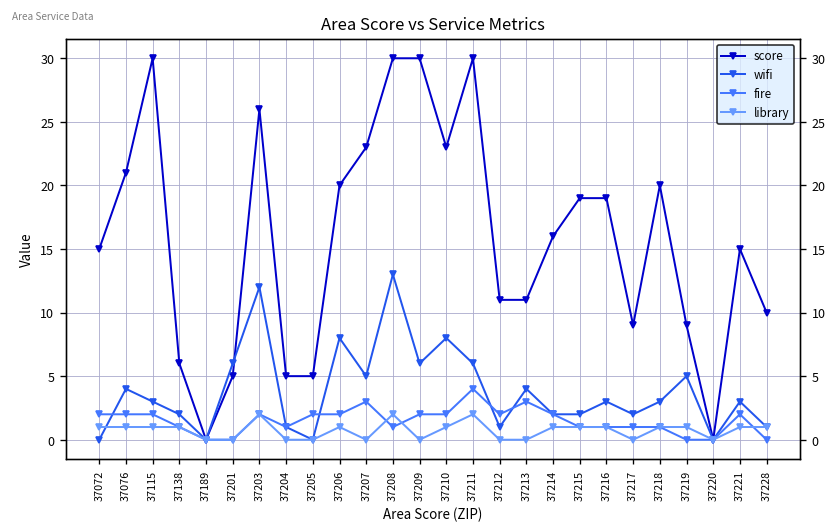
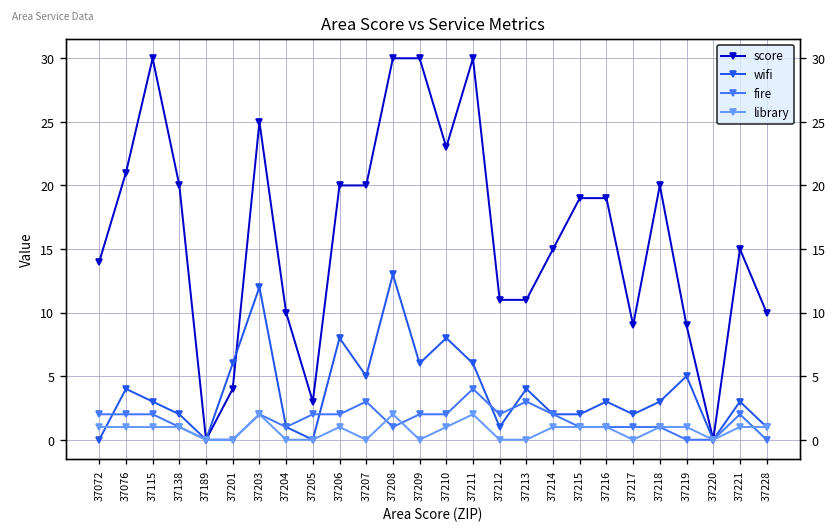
score, 37072: 15 -> 14
score, 37138: 6 -> 20
score, 37201: 5 -> 4
score, 37203: 26 -> 25
score, 37204: 5 -> 10
score, 37205: 5 -> 3
score, 37207: 23 -> 20
score, 37214: 16 -> 15
